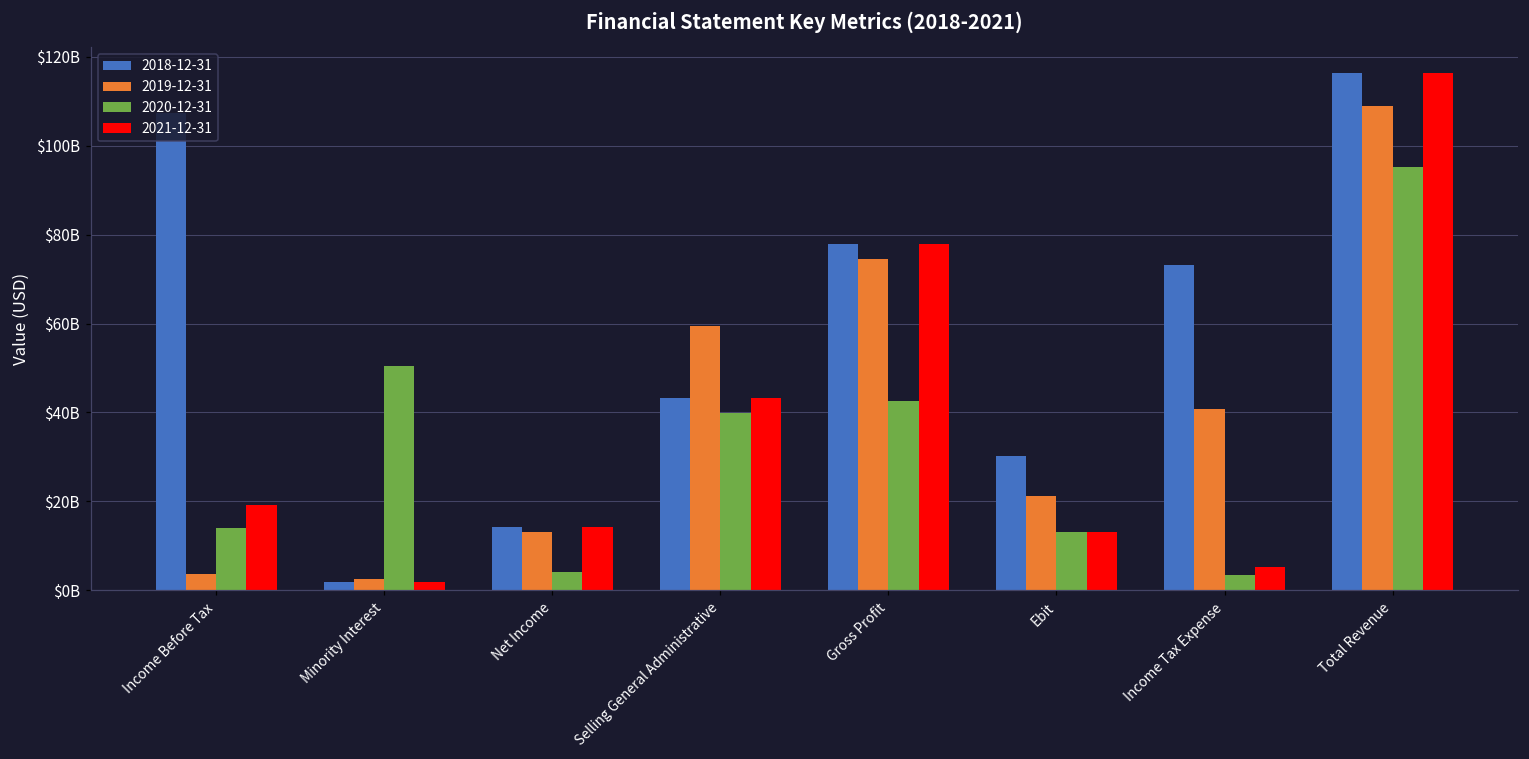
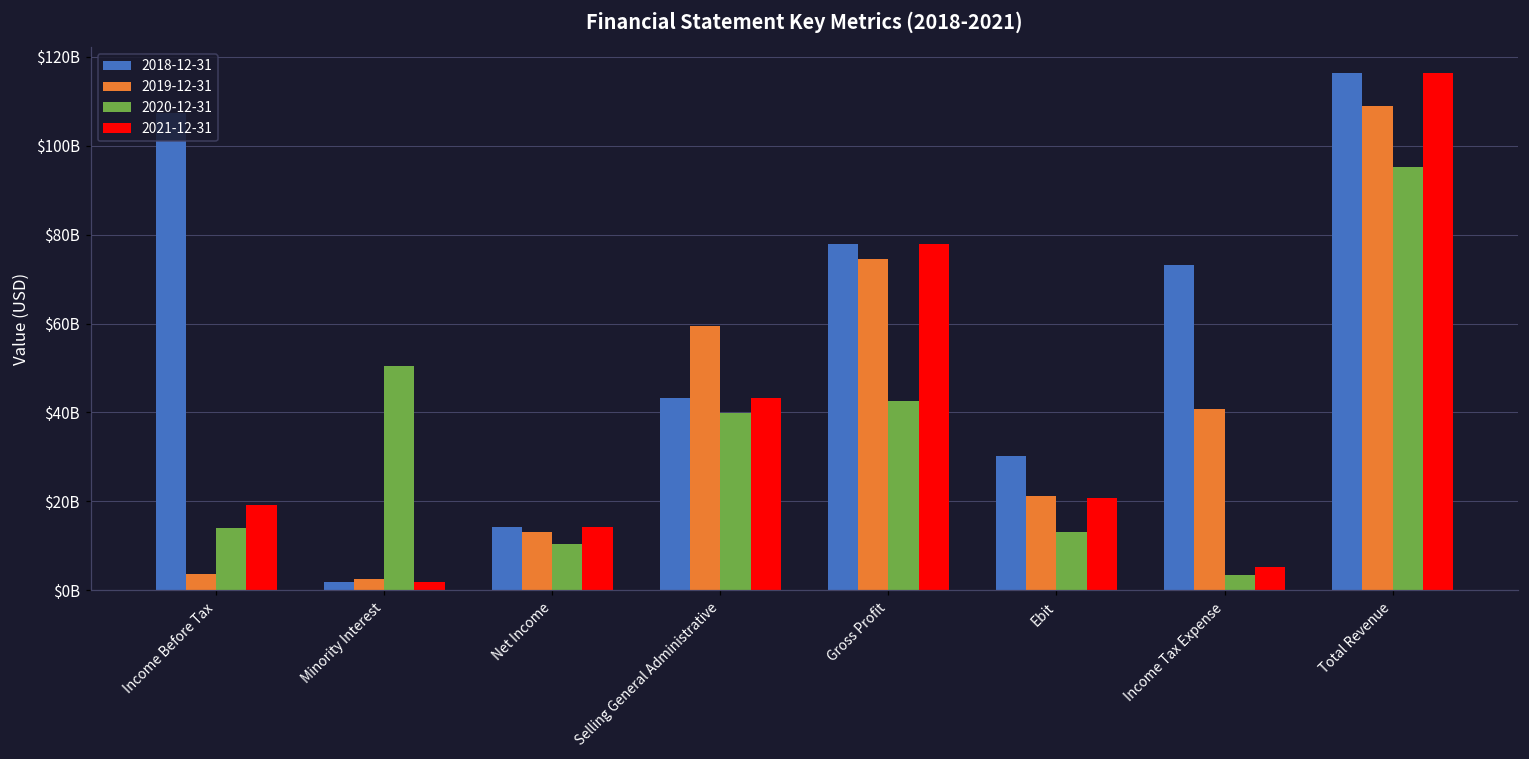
2020-12-31, Net Income: $4000000000 -> $11000000000
2021-12-31, Ebit: $13000000000 -> $21000000000
